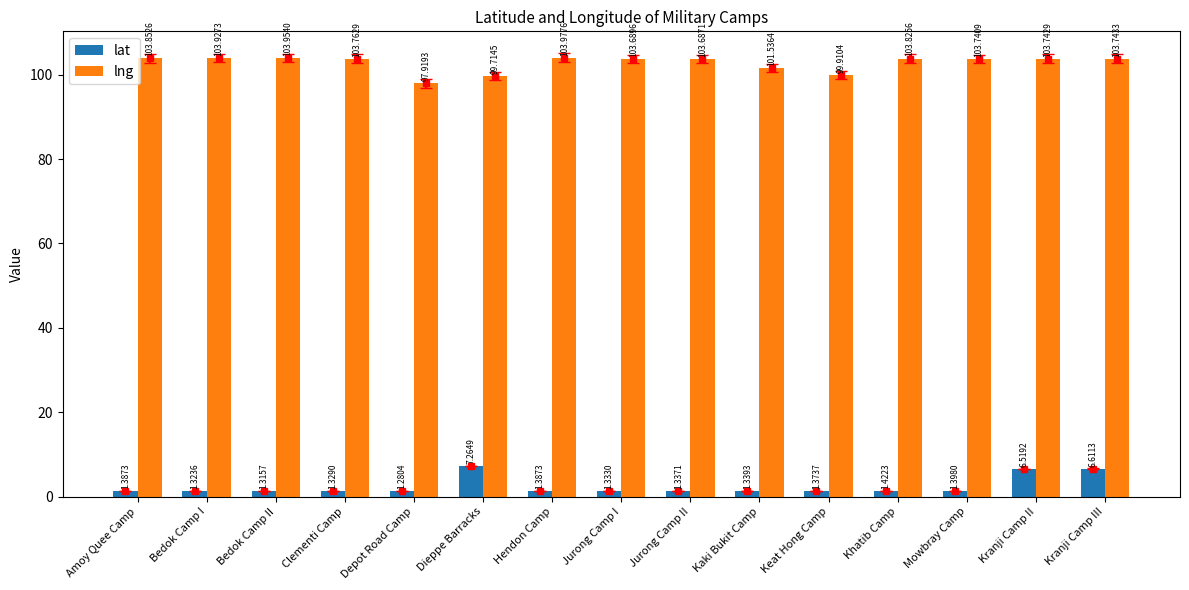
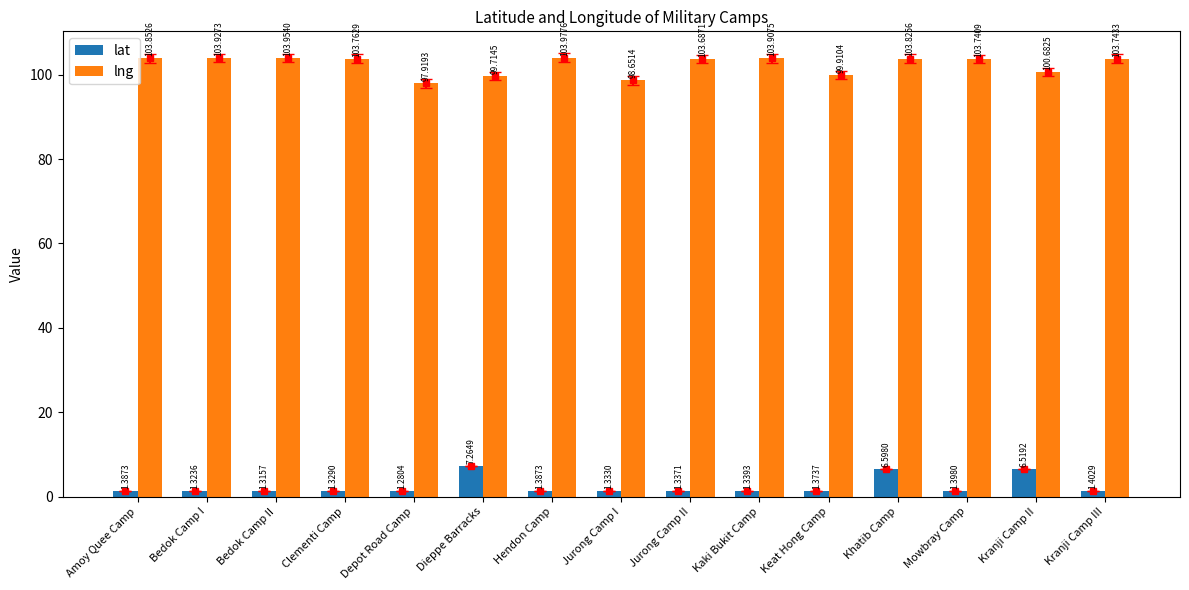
lng, Jurong Camp I: 103.6896 -> 98.6514
lng, Kaki Bukit Camp: 101.5364 -> 103.9075
lat, Khatib Camp: 1.4223 -> 6.5980
lng, Kranji Camp II: 103.7429 -> 100.6825
lat, Kranji Camp III: 6.6113 -> 1.4029
